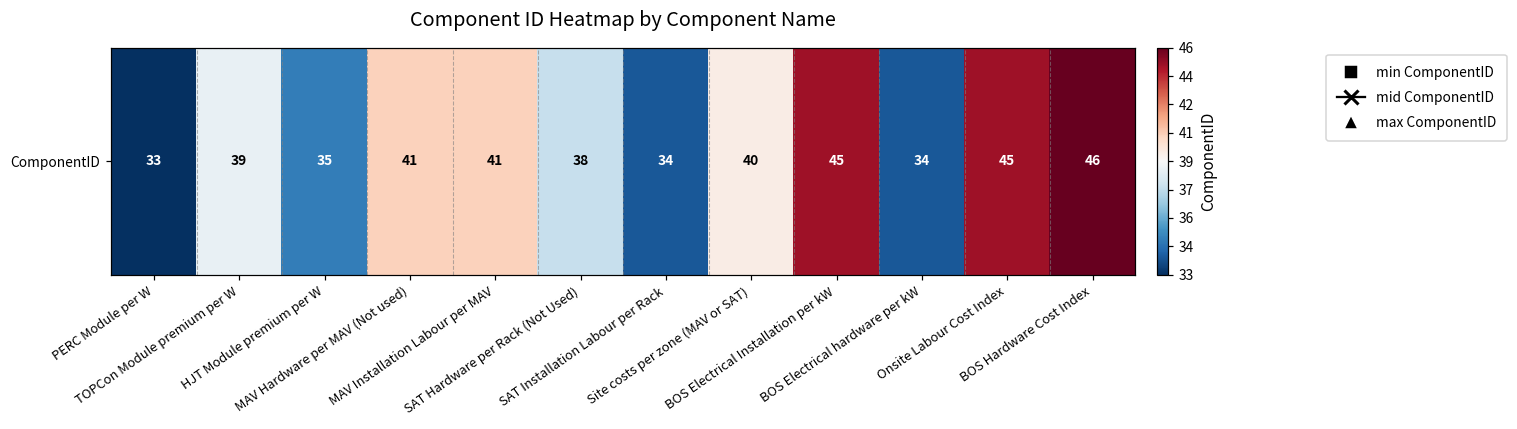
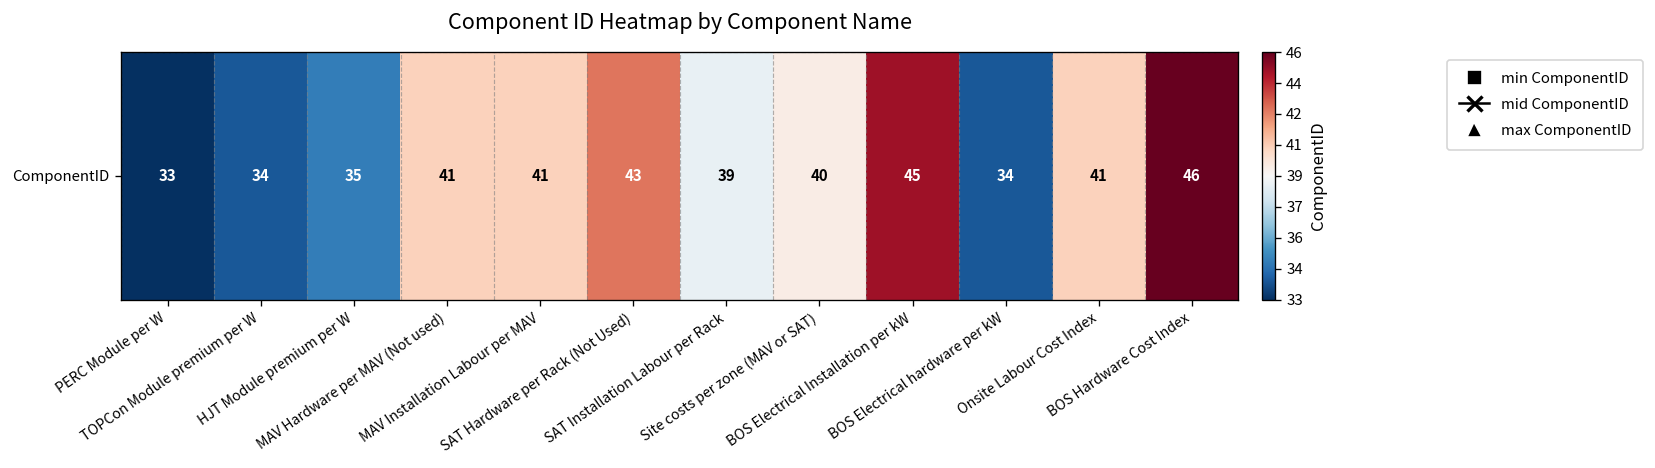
ComponentID, TOPCon Module premium per W: 39 -> 34
ComponentID, SAT Hardware per Rack (Not Used): 38 -> 43
ComponentID, SAT Installation Labour per Rack: 34 -> 39
ComponentID, Onsite Labour Cost Index: 45 -> 41
